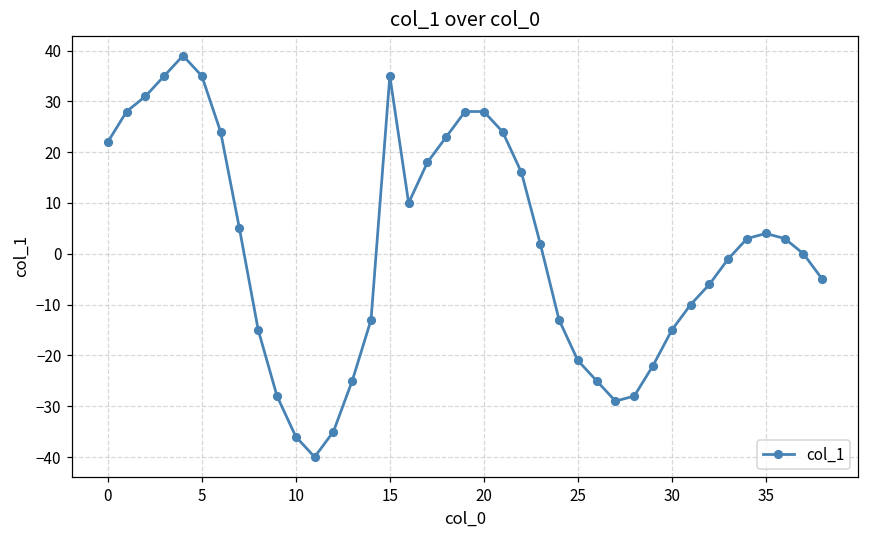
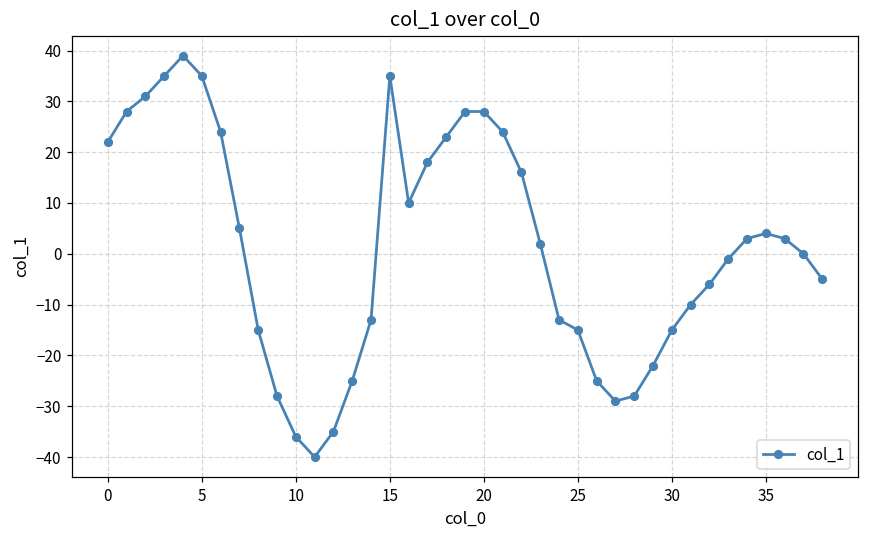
25: -21 -> -15
